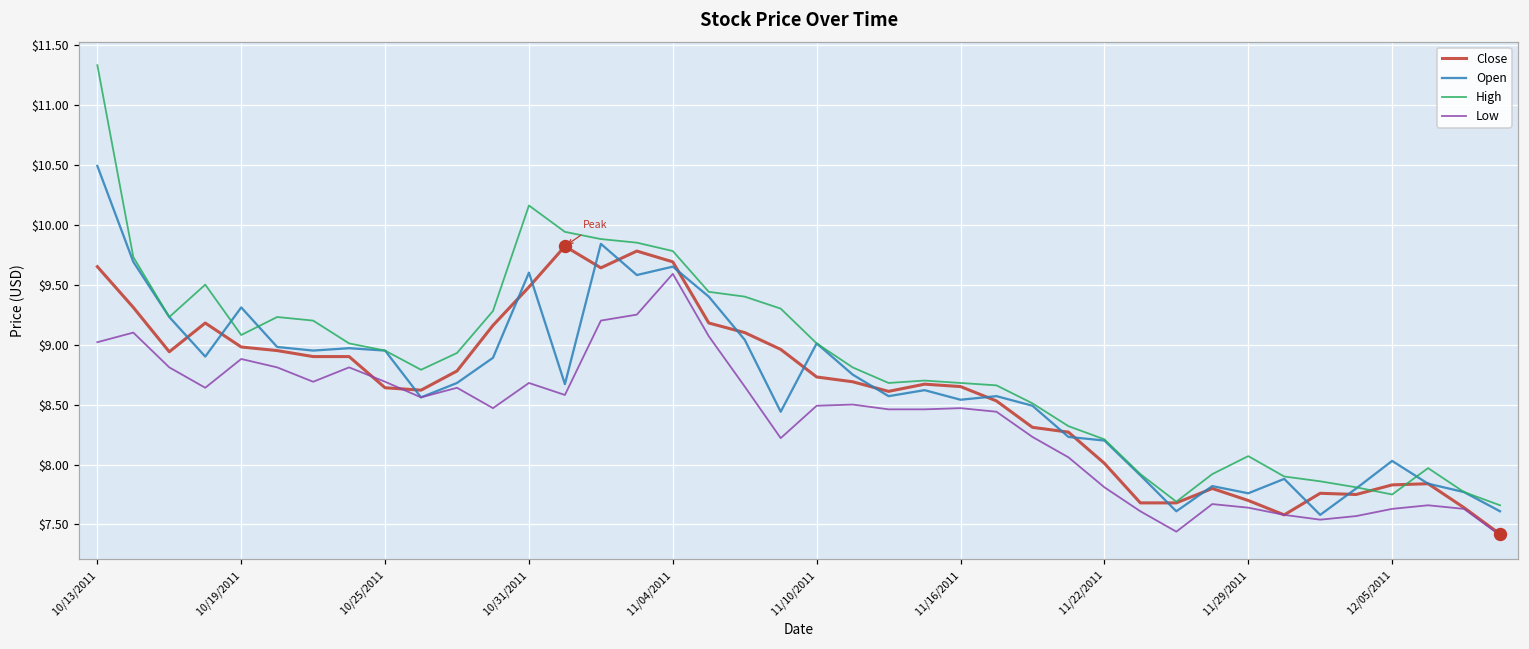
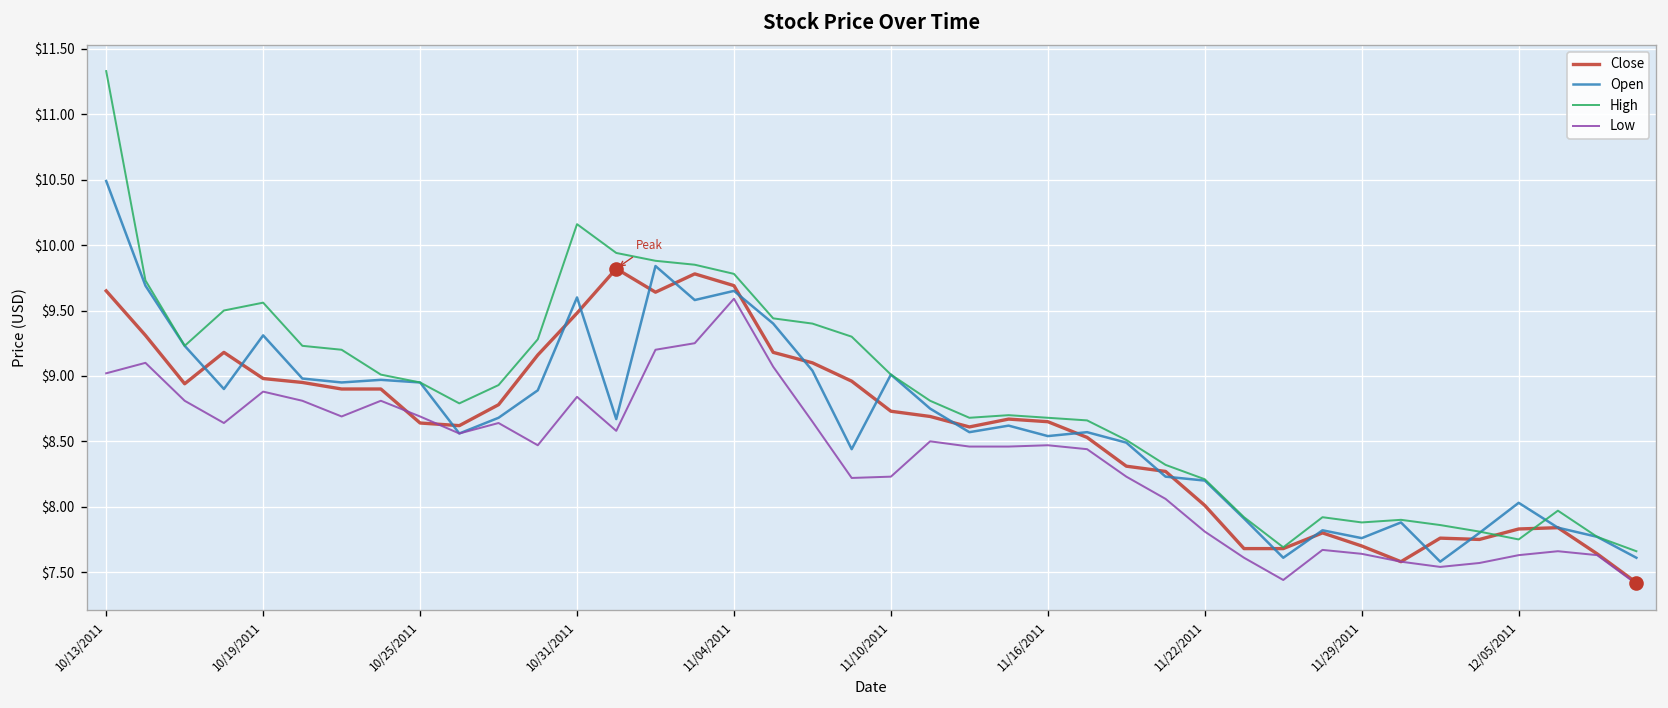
High, 10/19/2011: $9.08 -> $9.56
Low, 10/31/2011: $8.68 -> $8.84
Low, 11/10/2011: $8.49 -> $8.23
High, 11/29/2011: $8.07 -> $7.88
